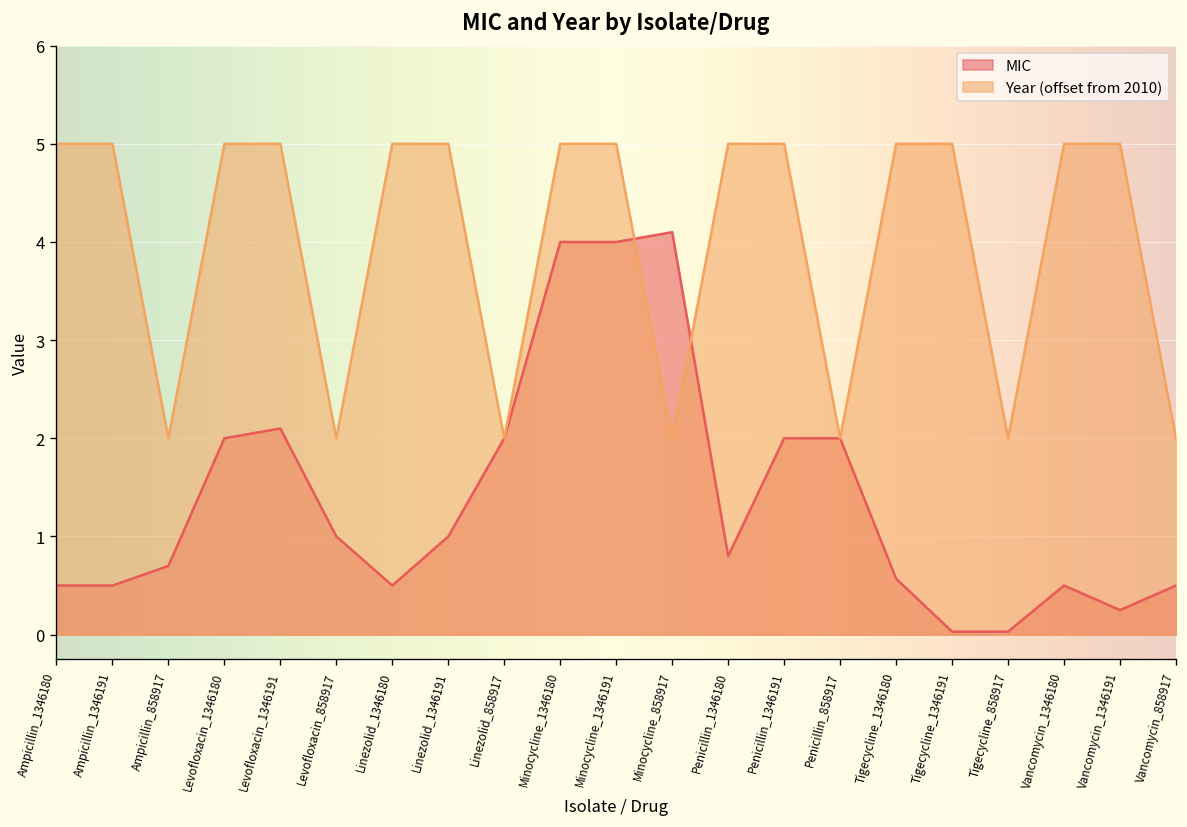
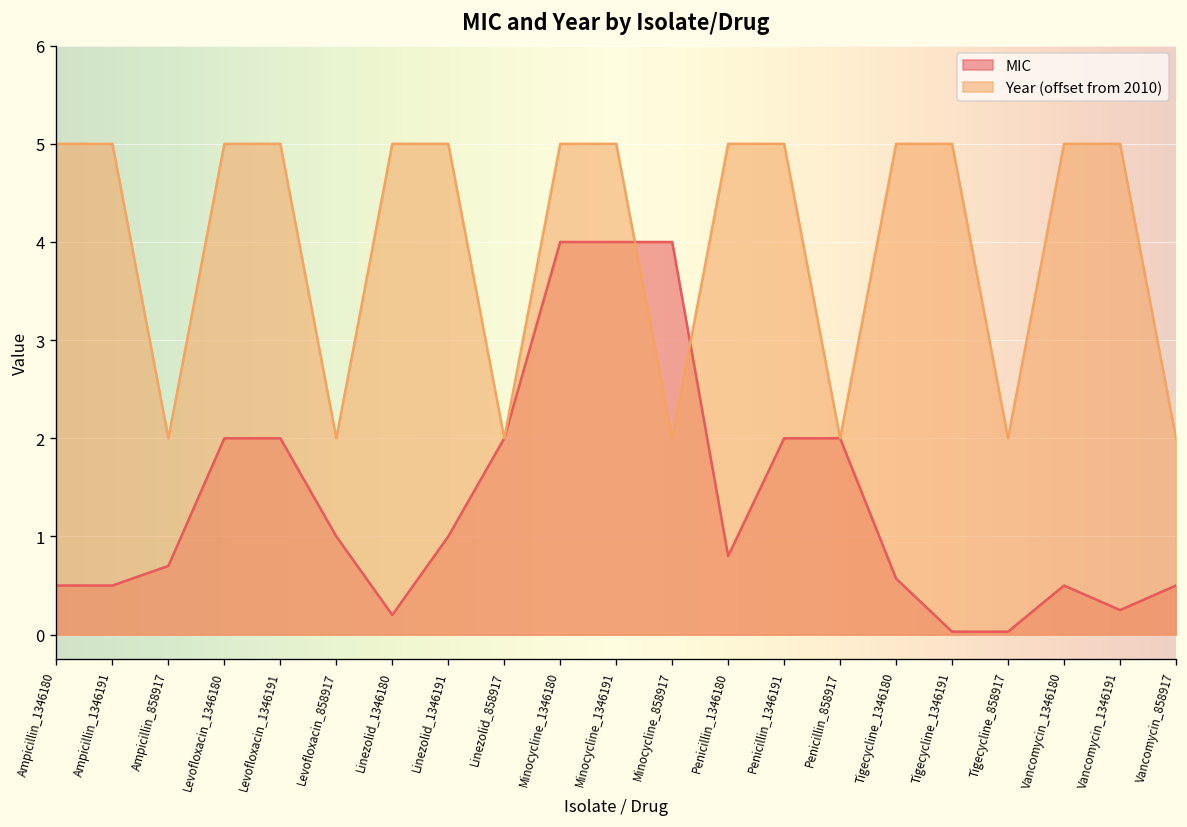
MIC, Levofloxacin_1346191: 2.1 -> 2.0
MIC, Linezolid_1346180: 0.5 -> 0.2
MIC, Minocycline_858917: 4.1 -> 4.0
